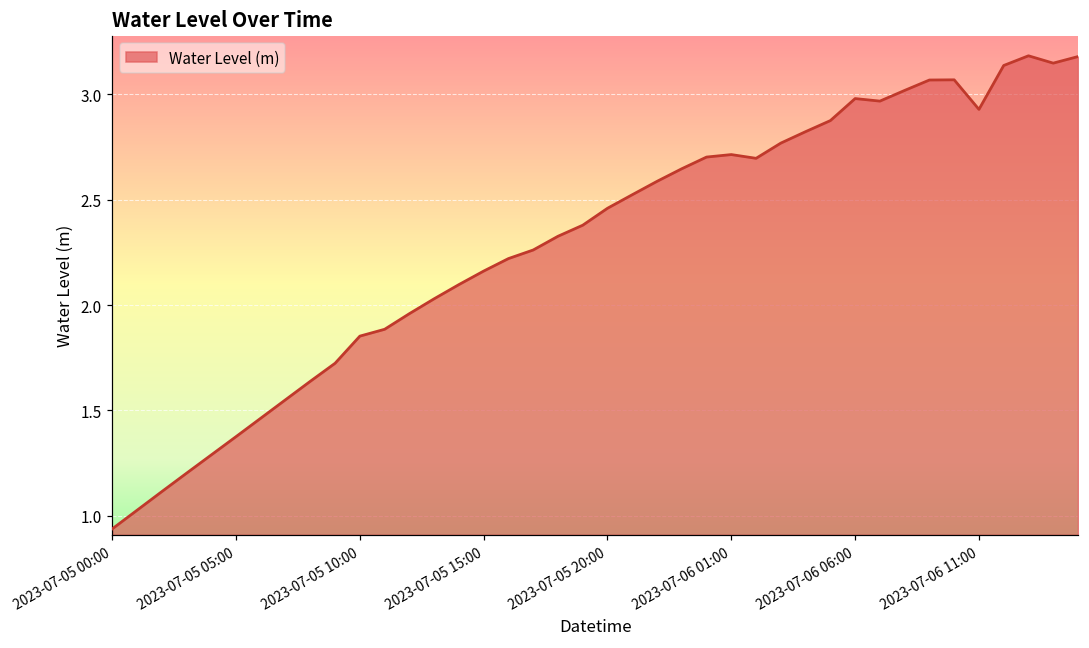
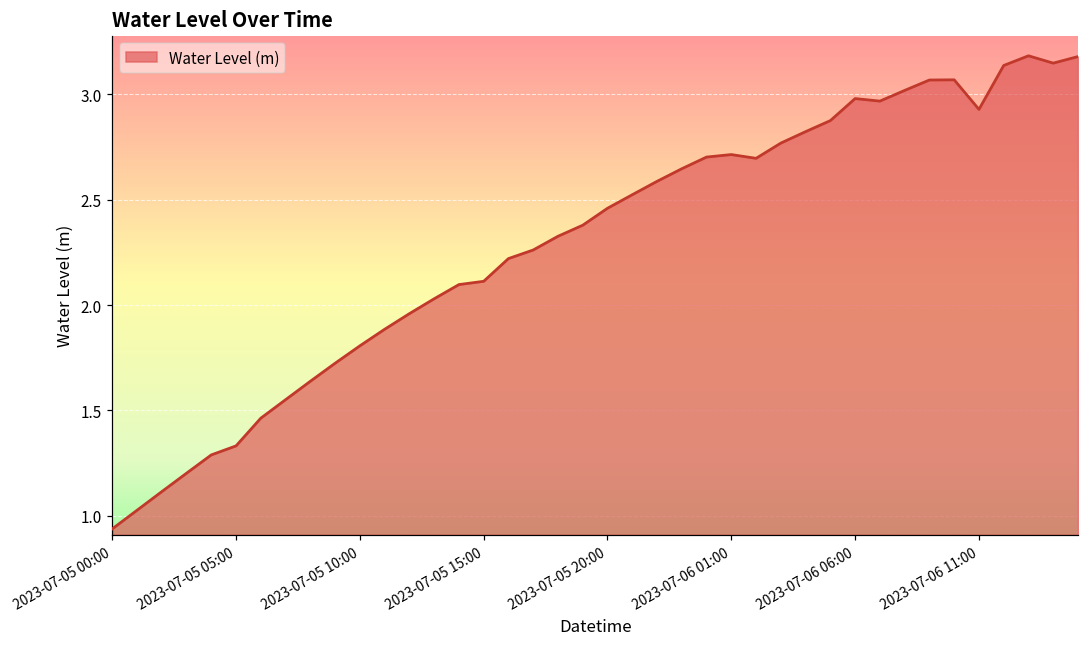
2023-07-05 05:00: 1.38 -> 1.33
2023-07-05 10:00: 1.85 -> 1.81
2023-07-05 15:00: 2.16 -> 2.11
